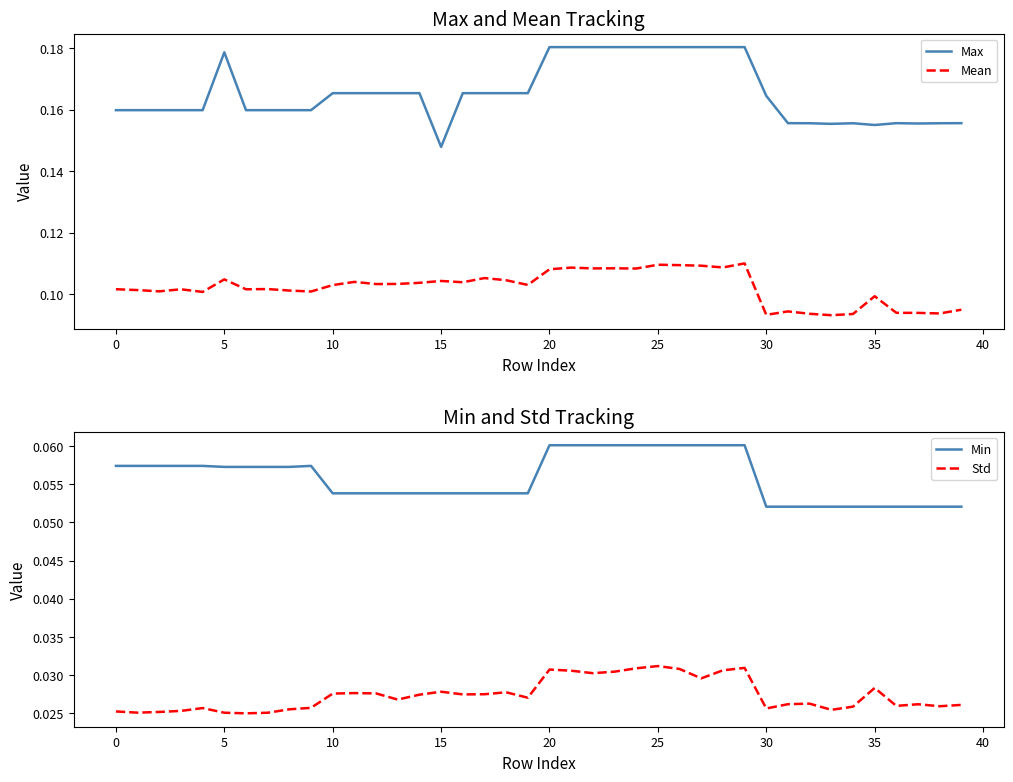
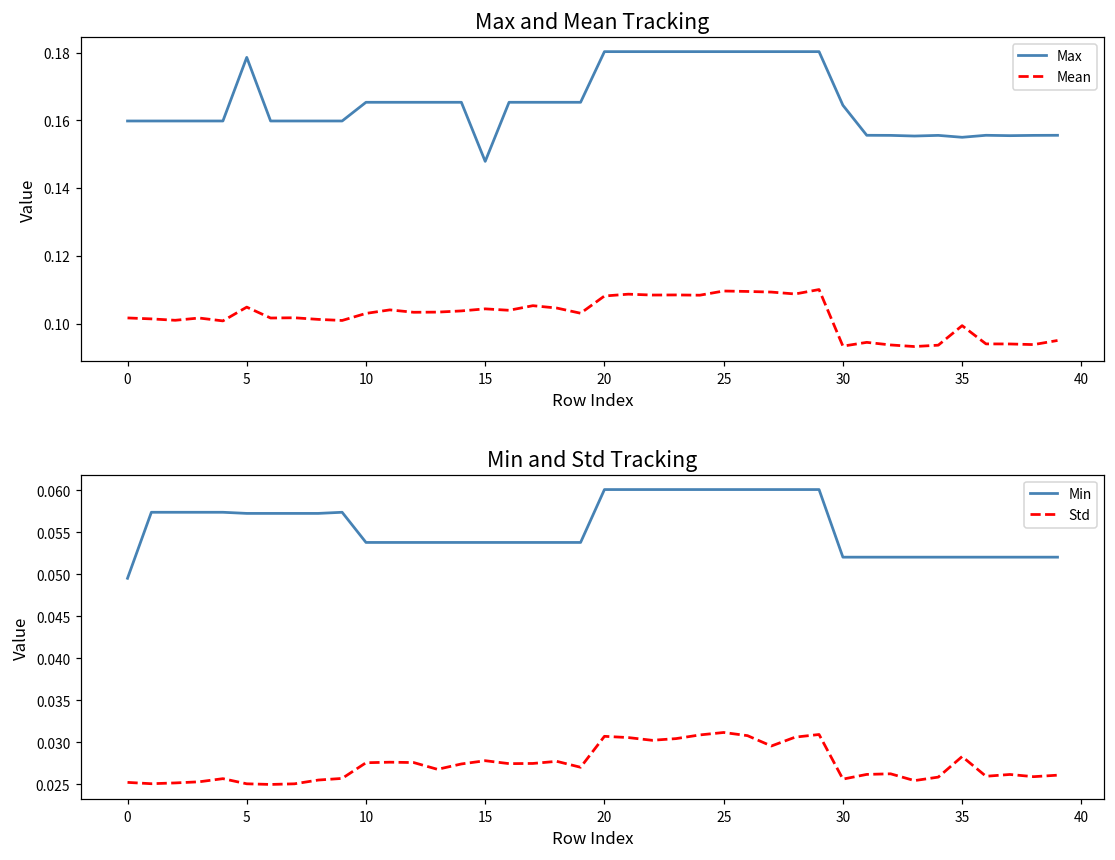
Min and Std Tracking, Min, 0: 0.057 -> 0.050
